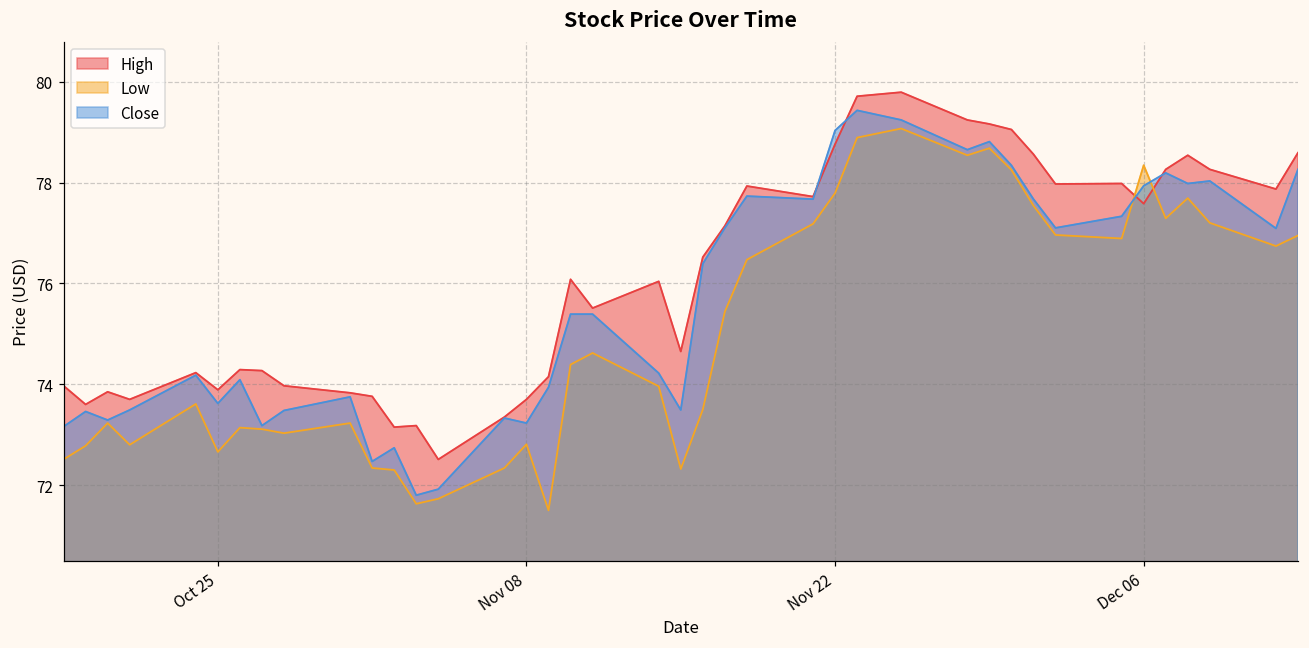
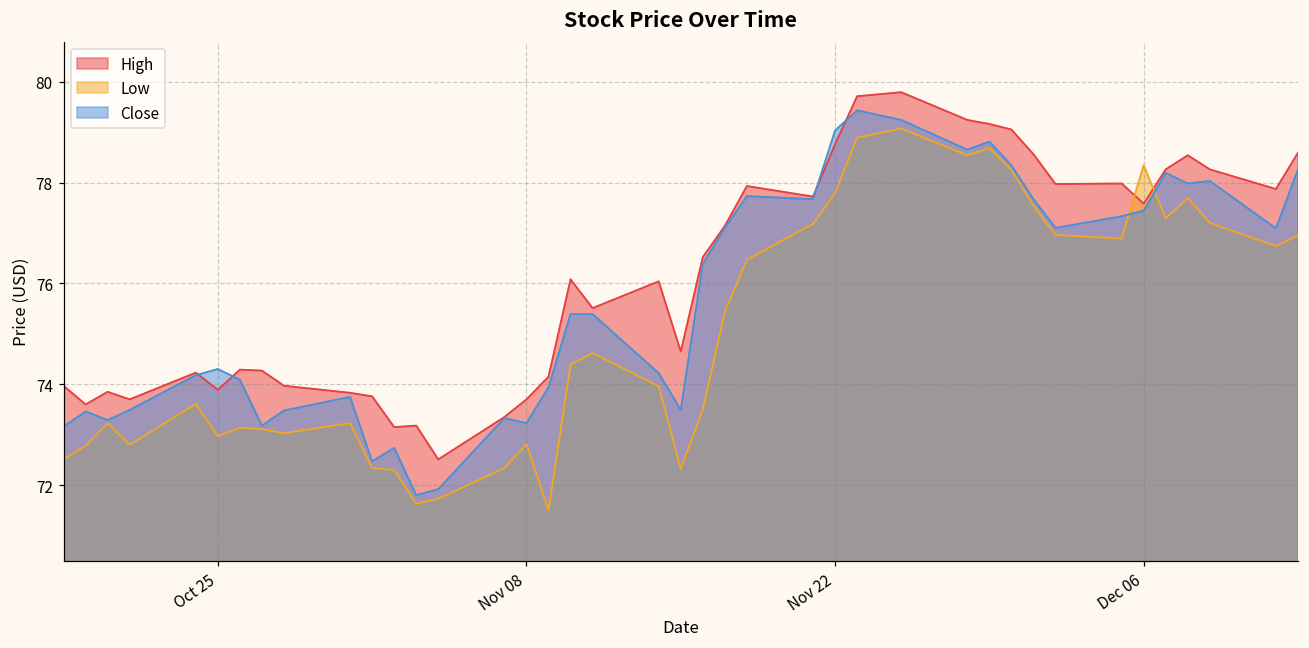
Low, Oct 25: 72.7 -> 73.0
Close, Oct 25: 73.6 -> 74.3
Close, Dec 06: 77.9 -> 77.4
